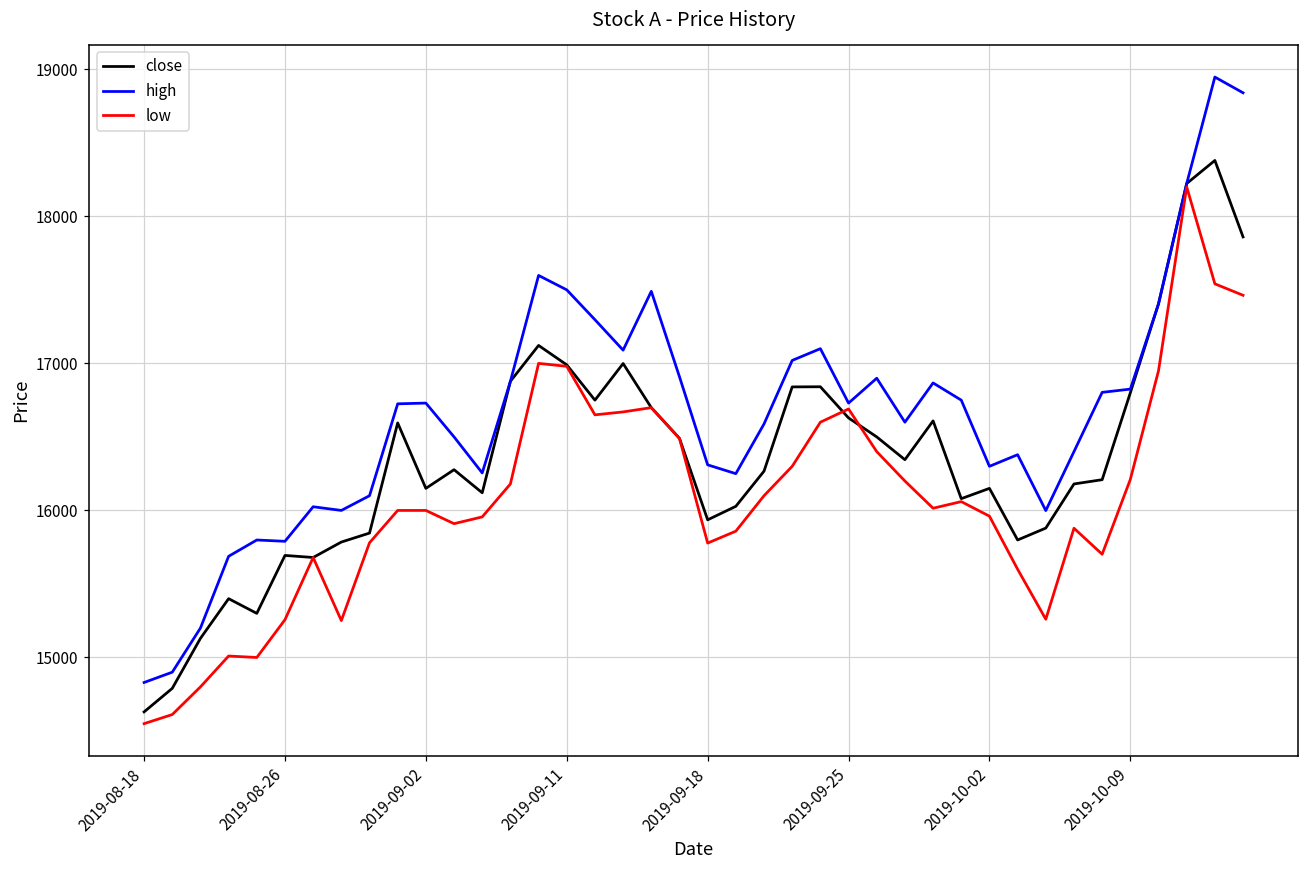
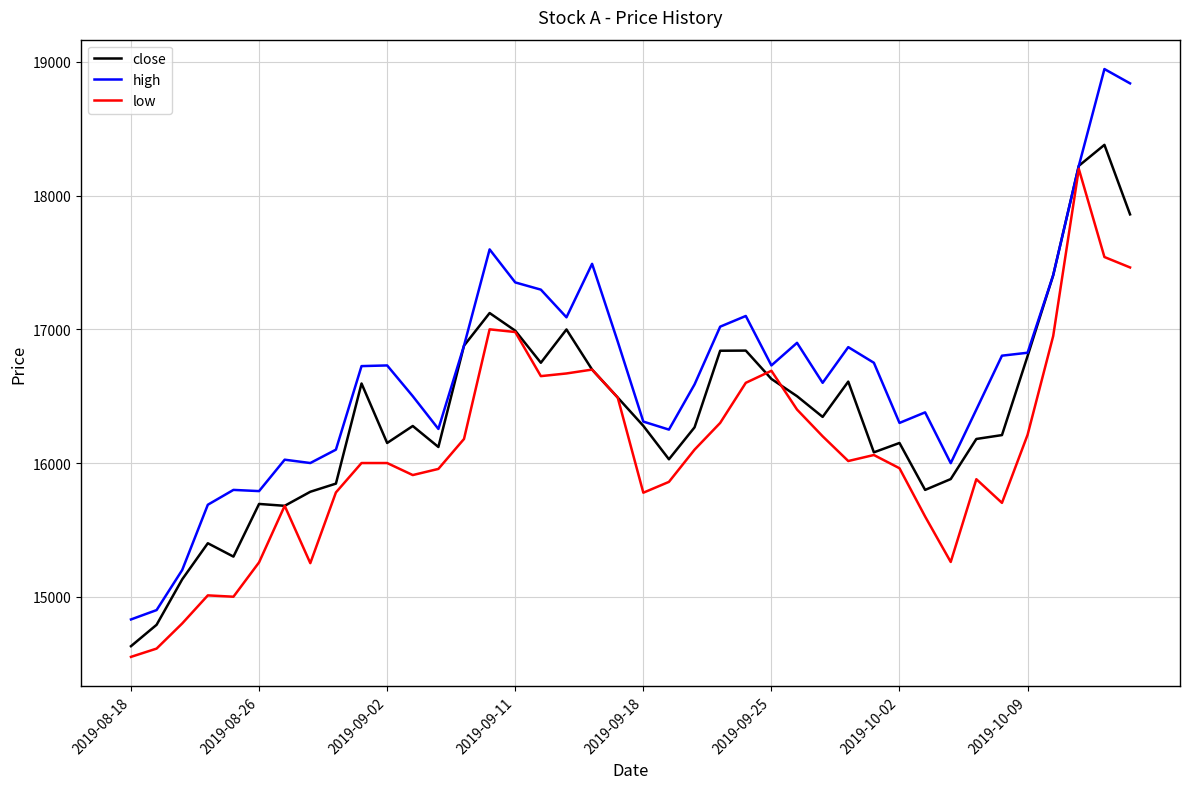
high, 2019-09-11: 17500 -> 17350
close, 2019-09-18: 15940 -> 16280
